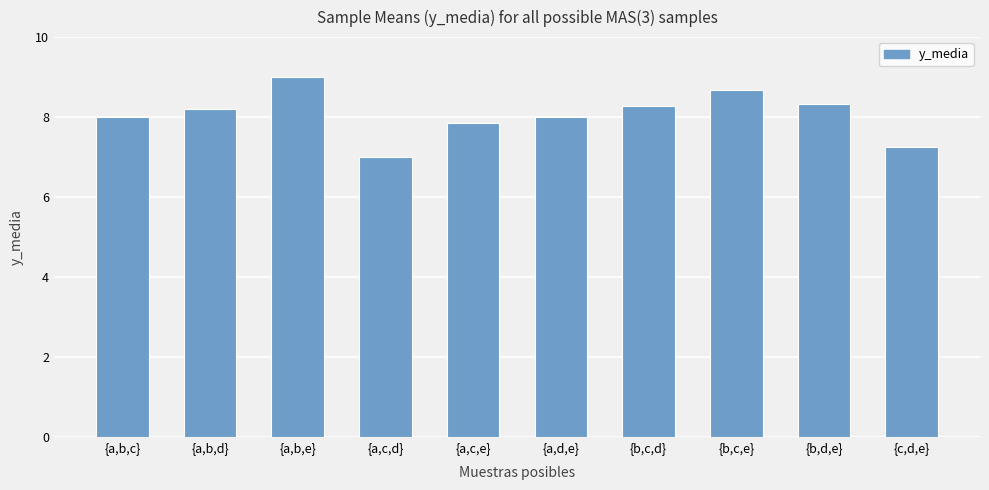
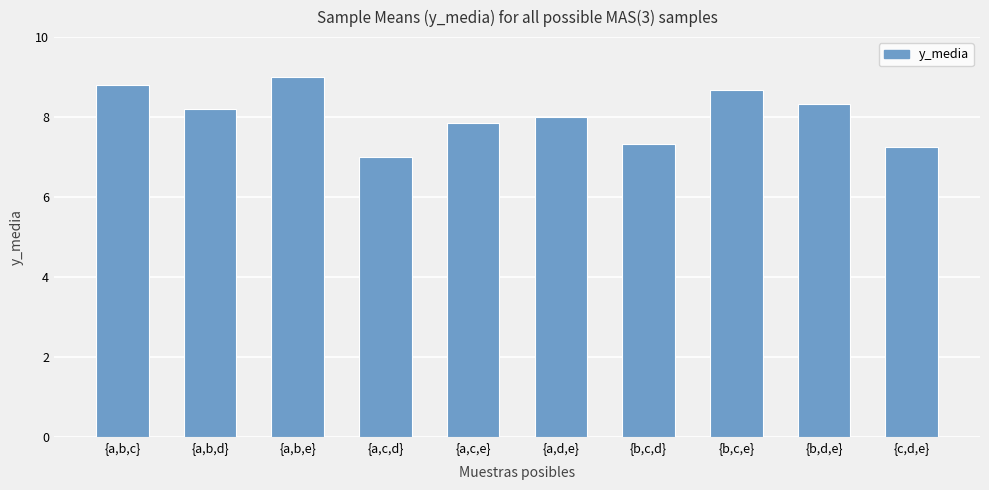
{a,b,c}: 8.0 -> 8.8
{b,c,d}: 8.3 -> 7.3
